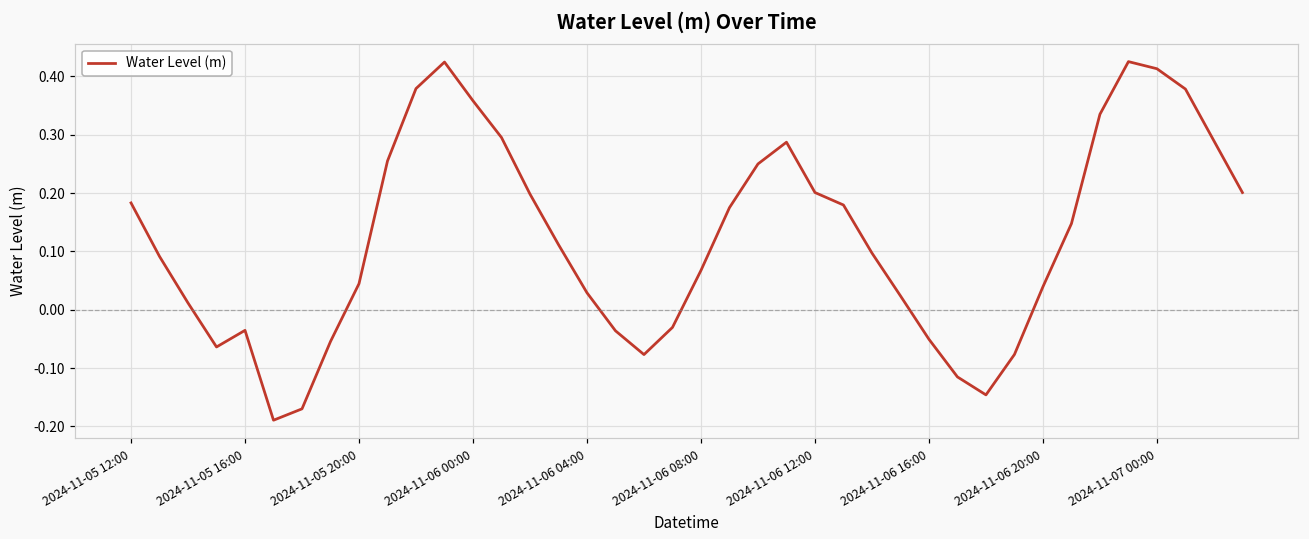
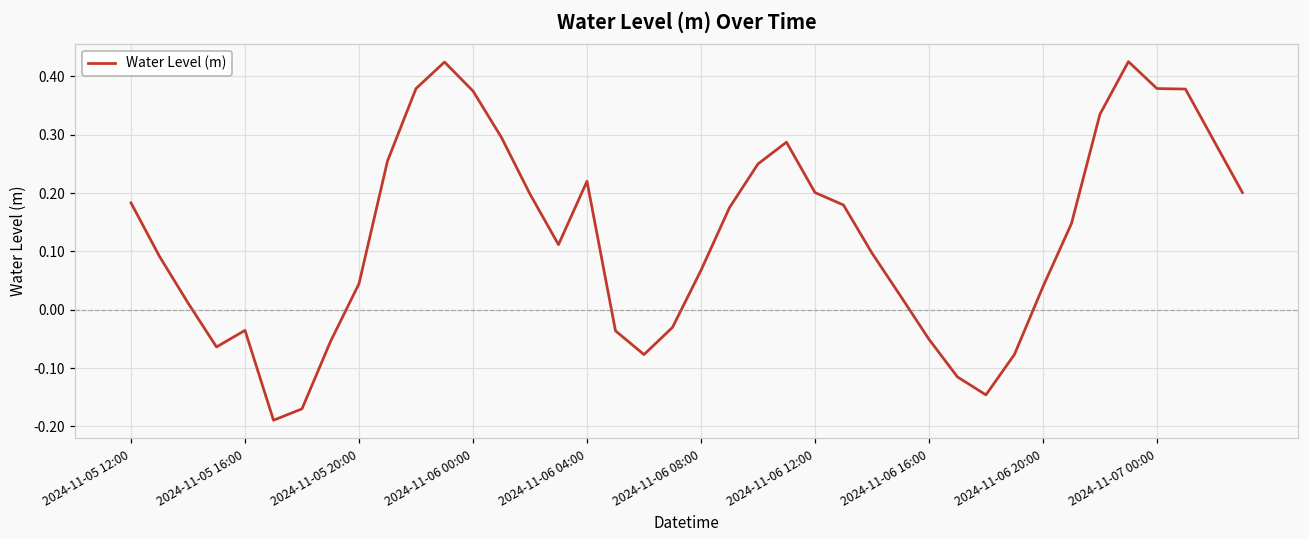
2024-11-06 00:00: 0.36 -> 0.37
2024-11-06 04:00: 0.03 -> 0.22
2024-11-07 00:00: 0.41 -> 0.38
